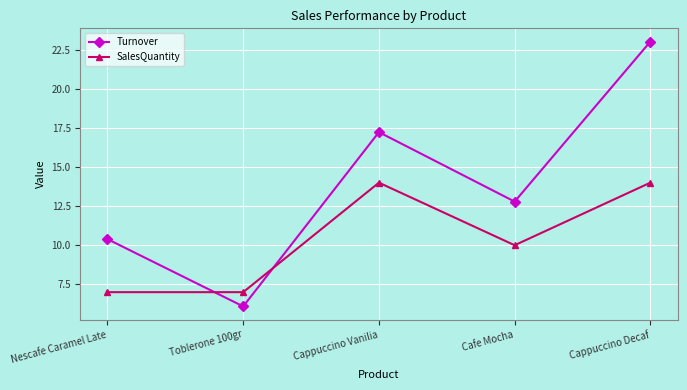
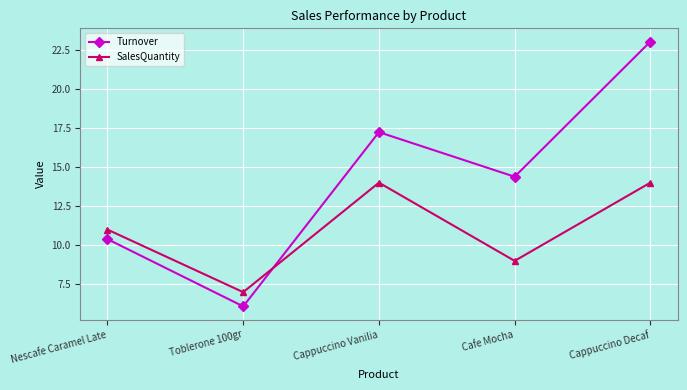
SalesQuantity, Nescafe Caramel Late: 7 -> 11
Turnover, Cafe Mocha: 12.8 -> 14.4
SalesQuantity, Cafe Mocha: 10 -> 9
